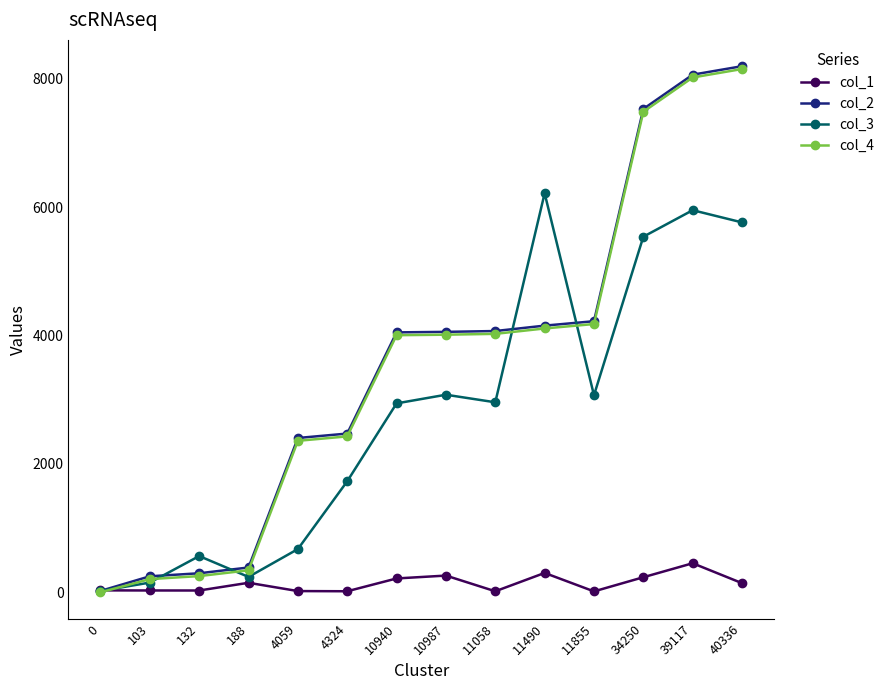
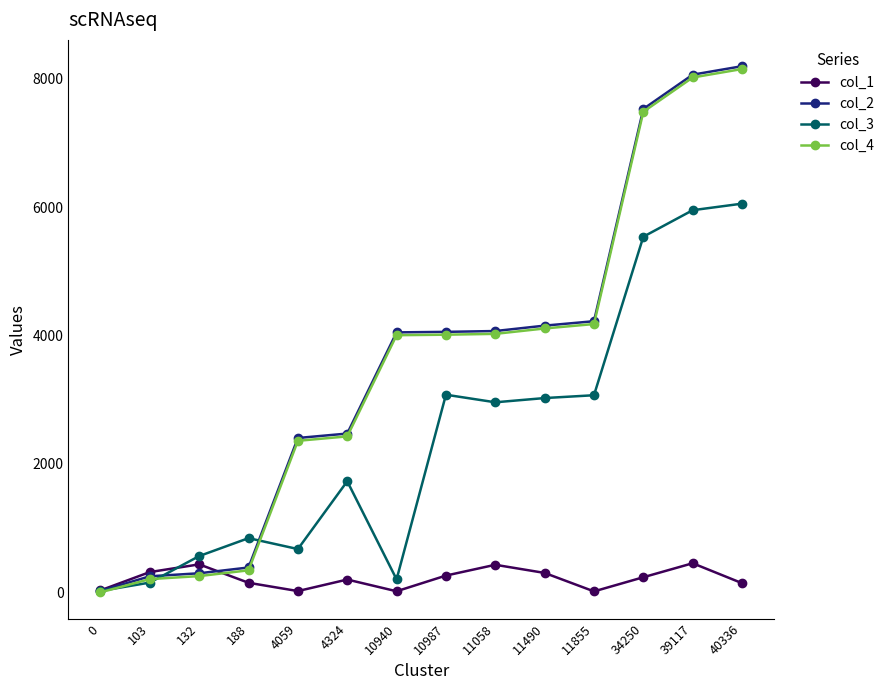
col_1, 103: 0 -> 300
col_1, 132: 0 -> 400
col_3, 188: 200 -> 800
col_1, 4324: 0 -> 200
col_1, 10940: 200 -> 0
col_3, 10940: 2900 -> 200
col_1, 11058: 0 -> 400
col_3, 11490: 6200 -> 3000
col_3, 40336: 5800 -> 6100
